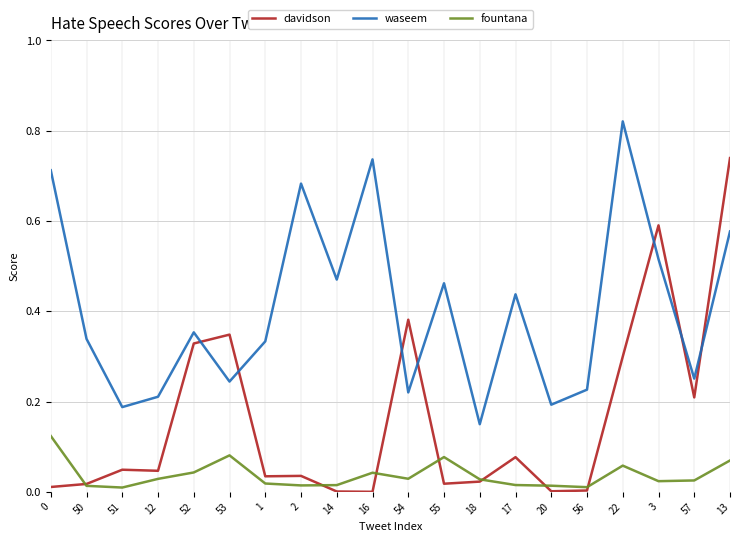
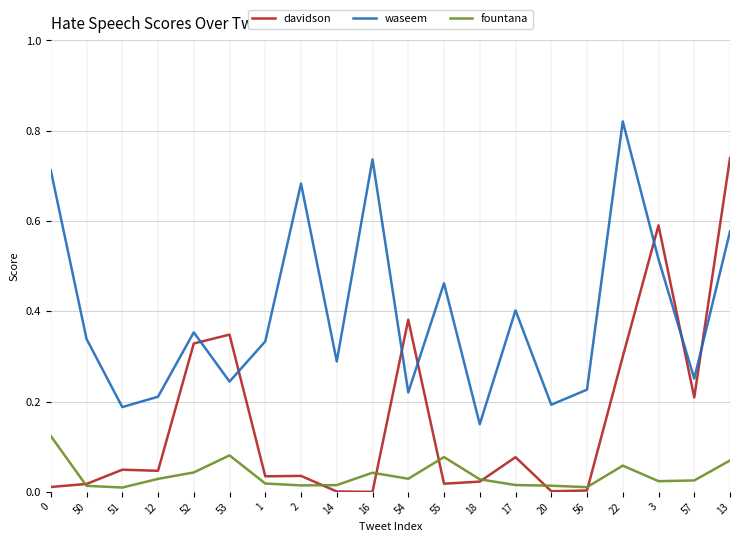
waseem, 14: 0.47 -> 0.29
waseem, 17: 0.44 -> 0.40
